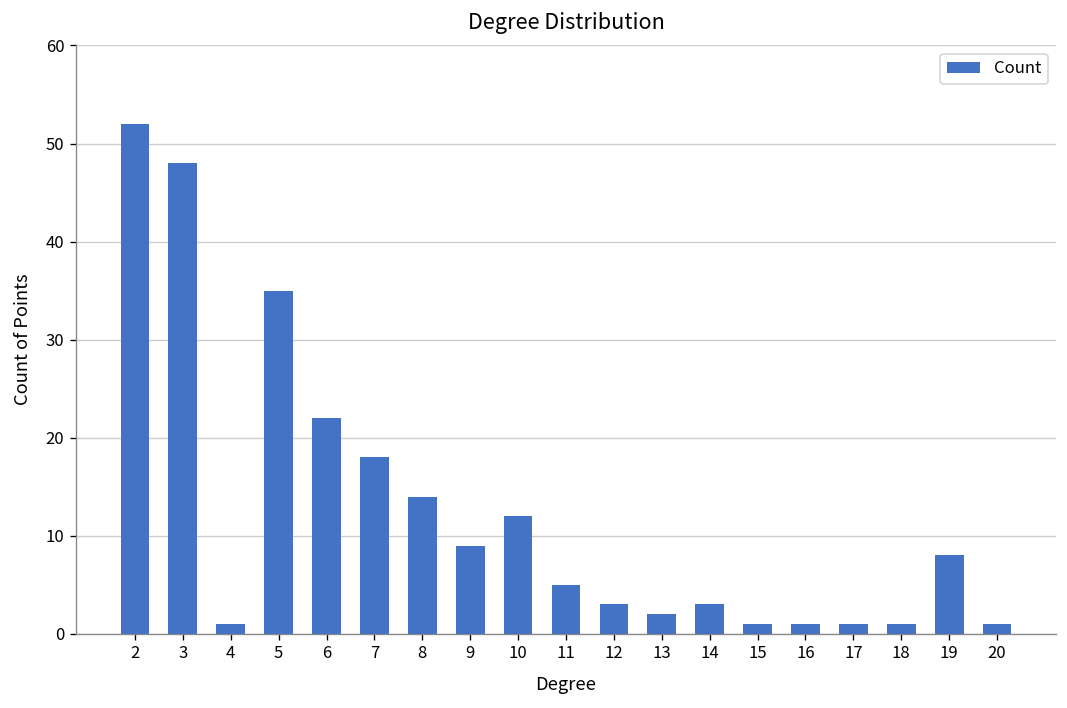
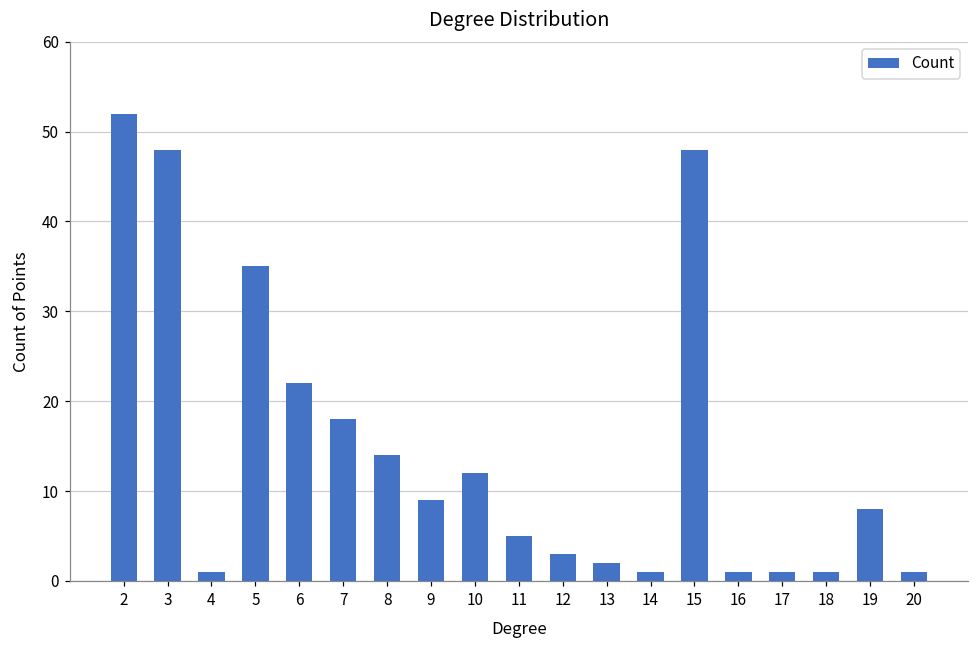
14: 3 -> 1
15: 1 -> 48
